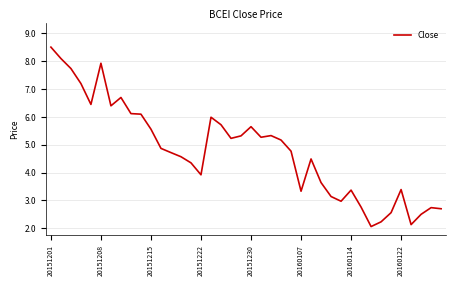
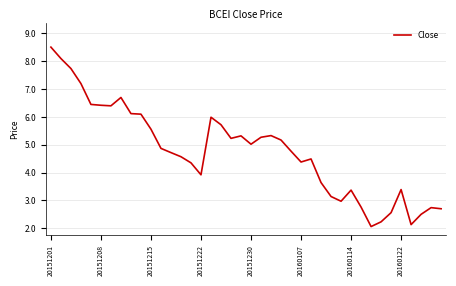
20151208: 7.9 -> 6.4
20151230: 5.7 -> 5.0
20160107: 3.3 -> 4.4
